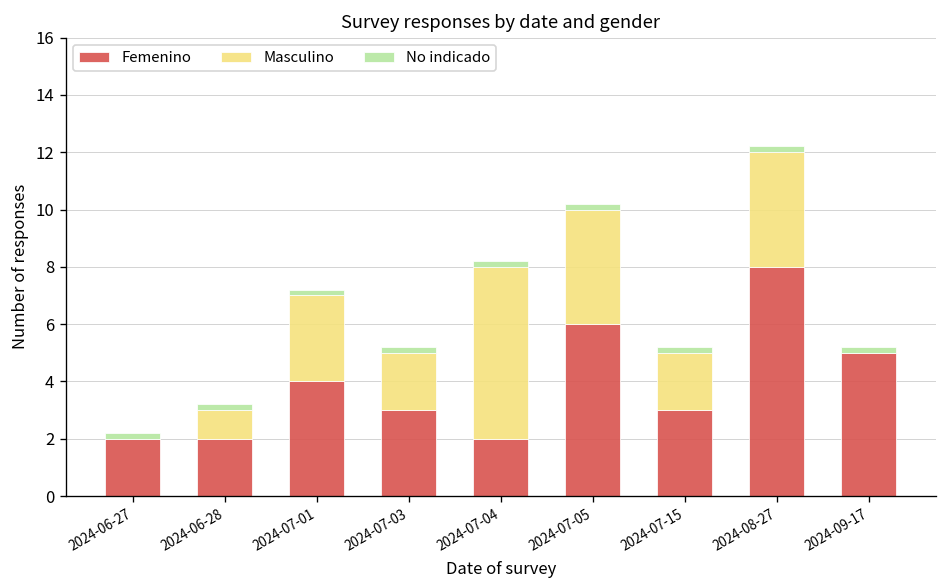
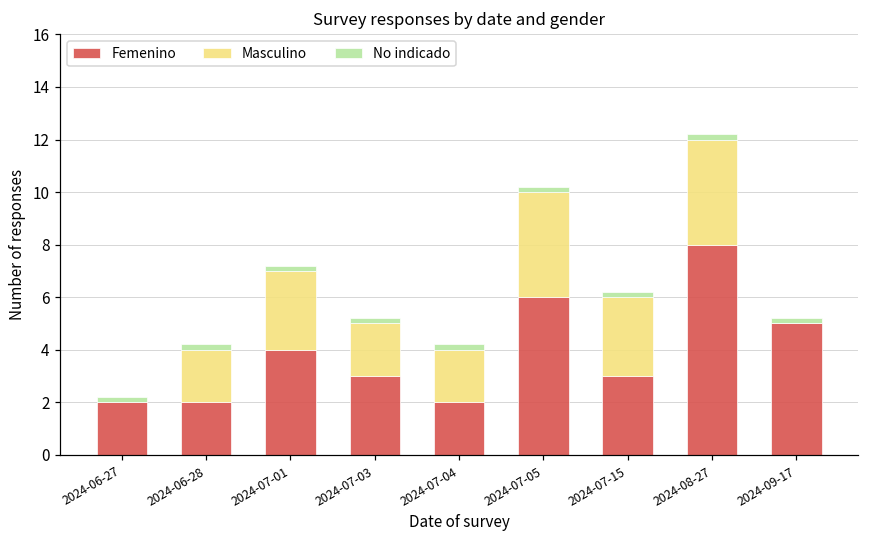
Masculino, 2024-06-28: 1 -> 2
Masculino, 2024-07-04: 6 -> 2
Masculino, 2024-07-15: 2 -> 3
